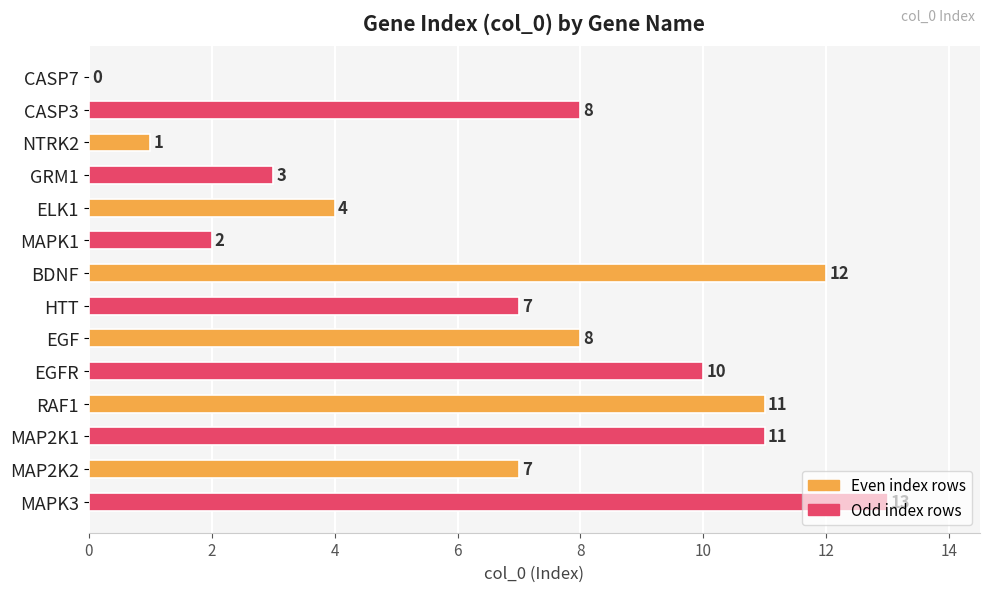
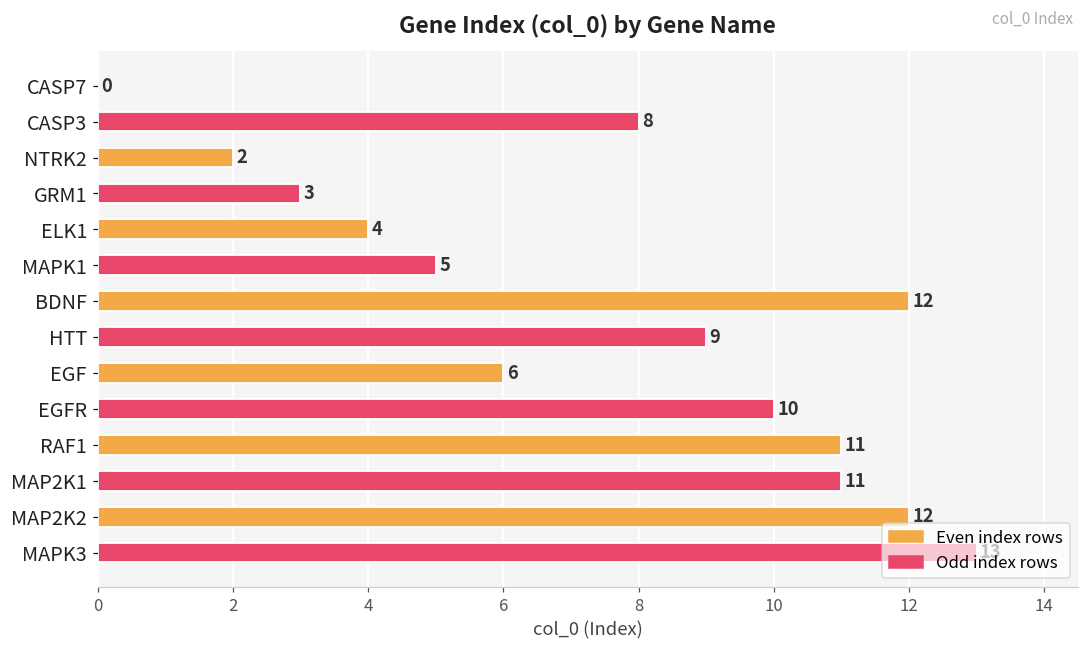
NTRK2: 1 -> 2
MAPK1: 2 -> 5
HTT: 7 -> 9
EGF: 8 -> 6
MAP2K2: 7 -> 12
